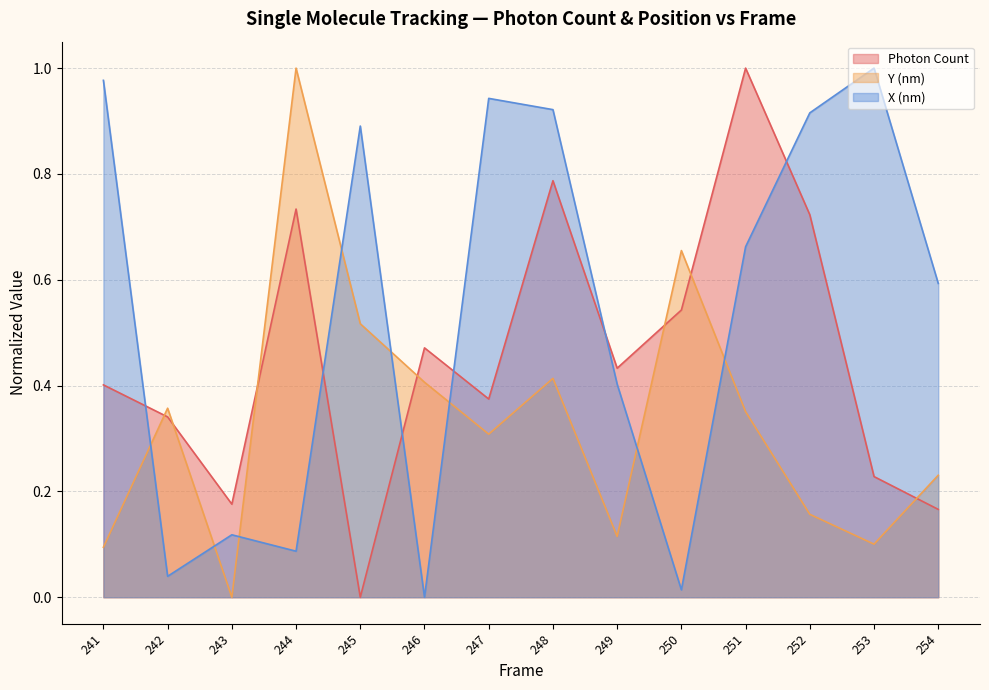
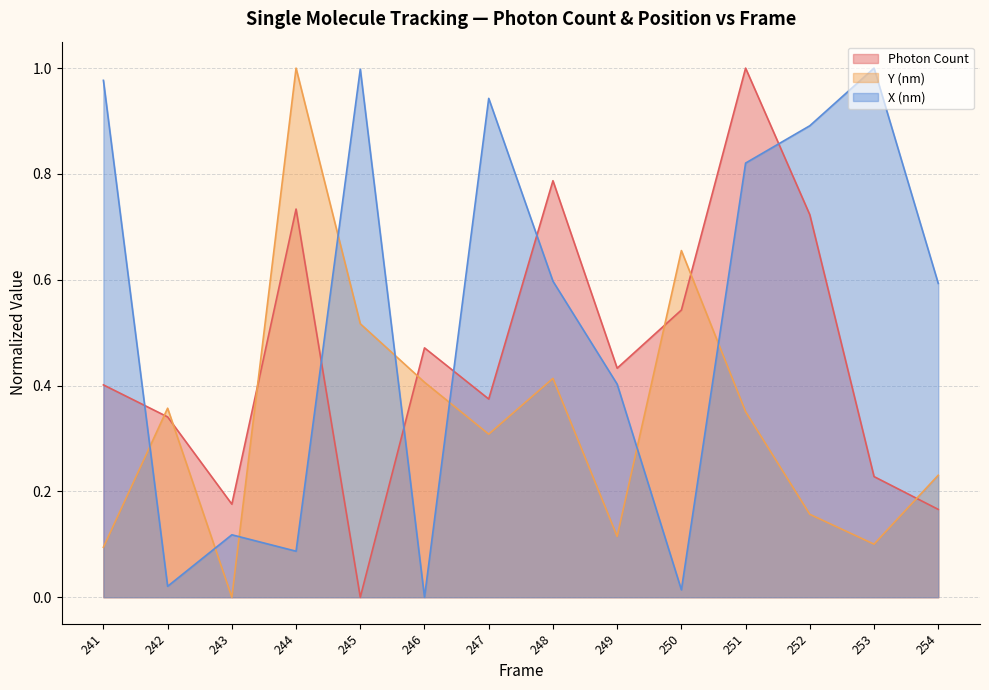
X (nm), 242: 0.04 -> 0.02
X (nm), 245: 0.89 -> 1.00
X (nm), 248: 0.92 -> 0.60
X (nm), 251: 0.66 -> 0.82
X (nm), 252: 0.92 -> 0.89
